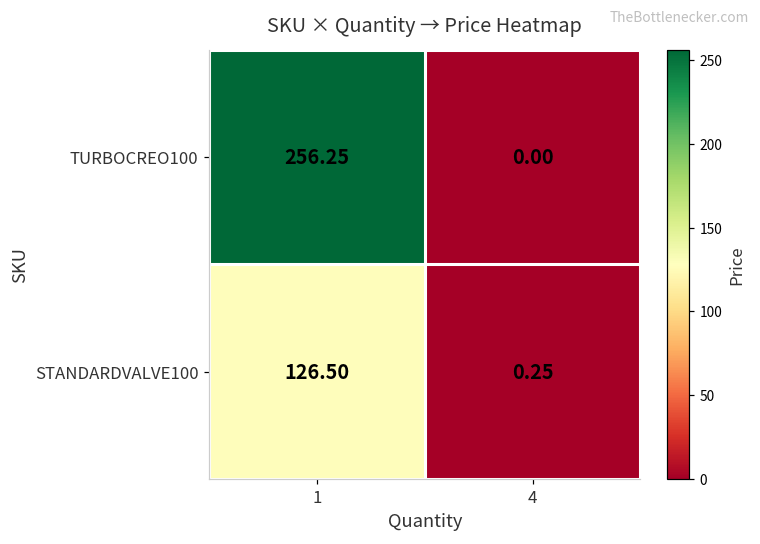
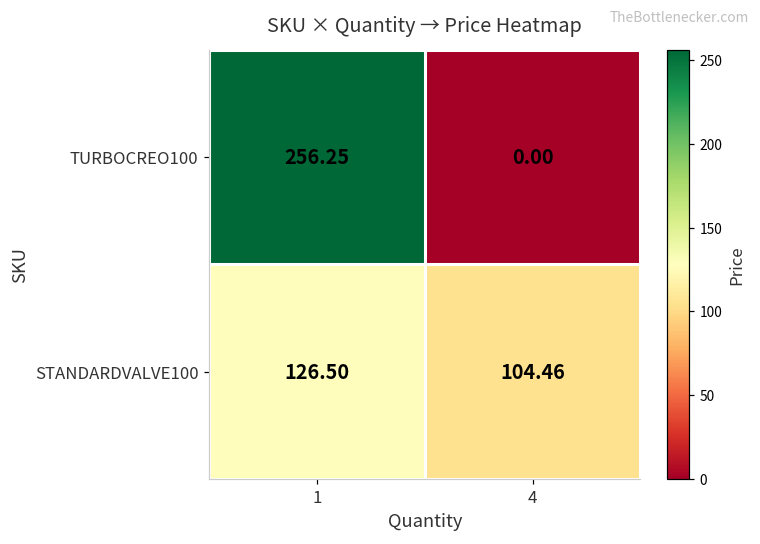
STANDARDVALVE100, 4: 0.25 -> 104.46
